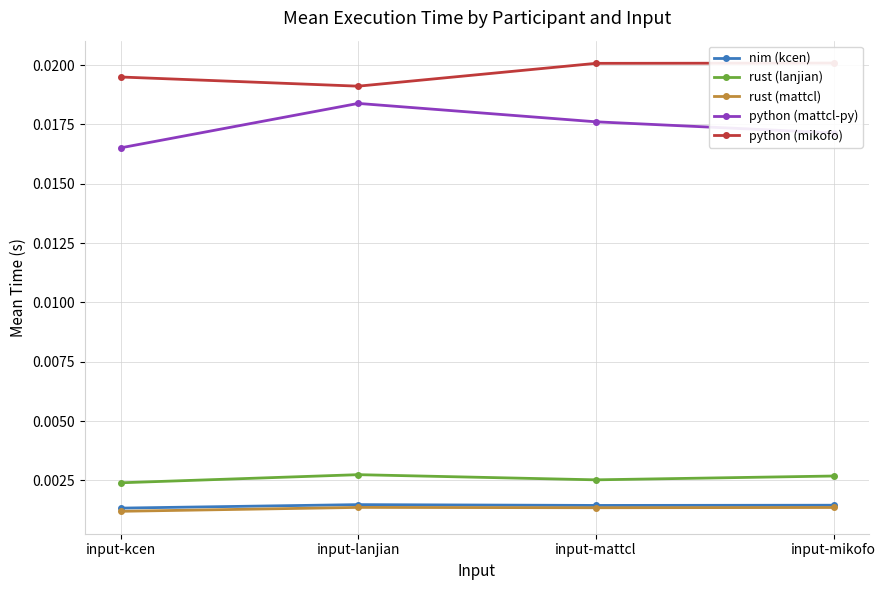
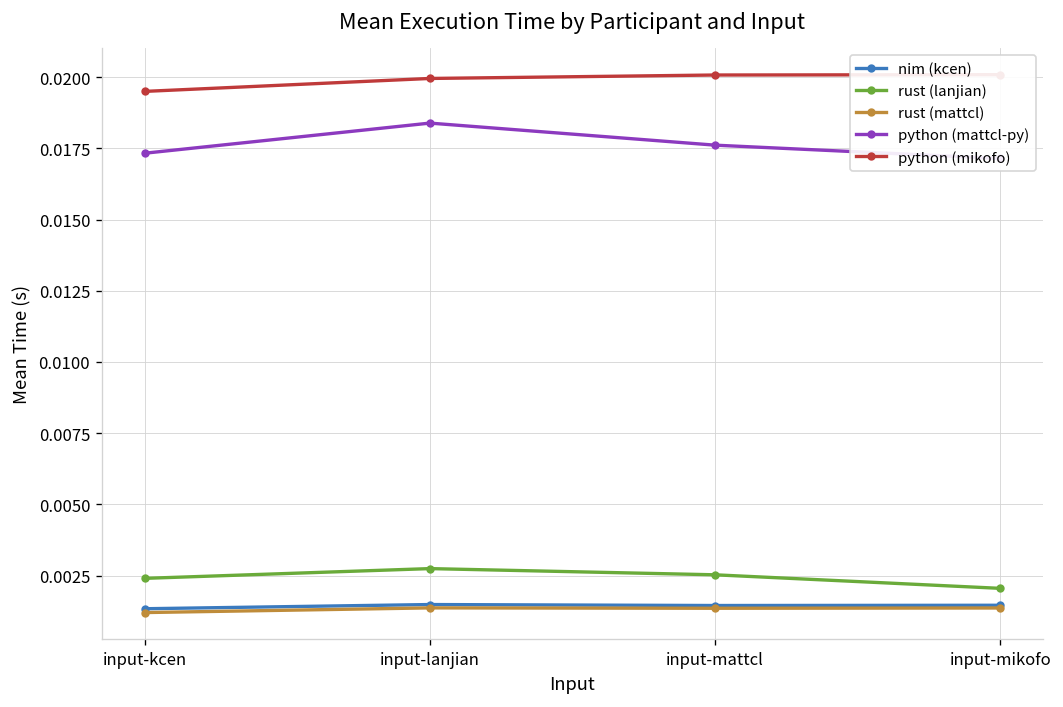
python (mattcl-py), input-kcen: 0.0165 -> 0.0173
python (mikofo), input-lanjian: 0.0191 -> 0.0200
rust (lanjian), input-mikofo: 0.0027 -> 0.0020
